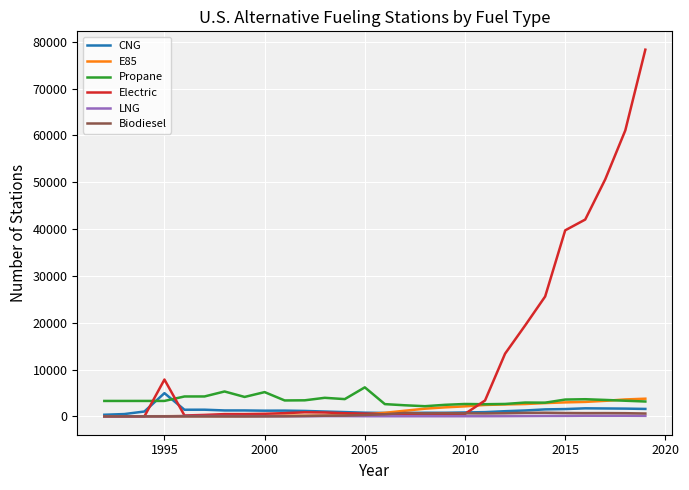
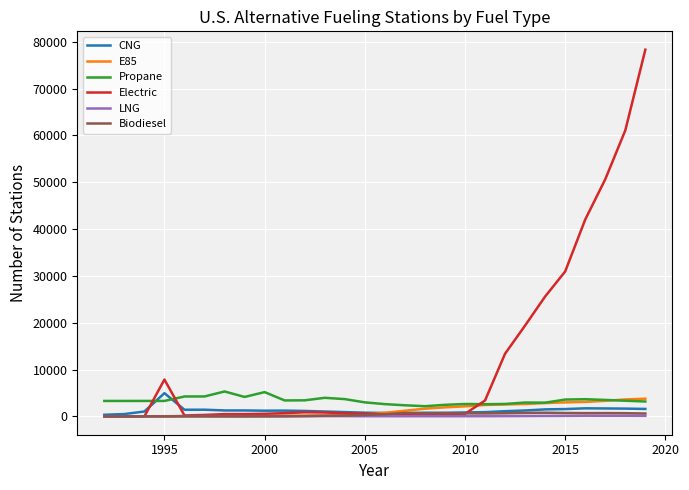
Propane, 2005: 6000 -> 3000
Electric, 2015: 40000 -> 31000
